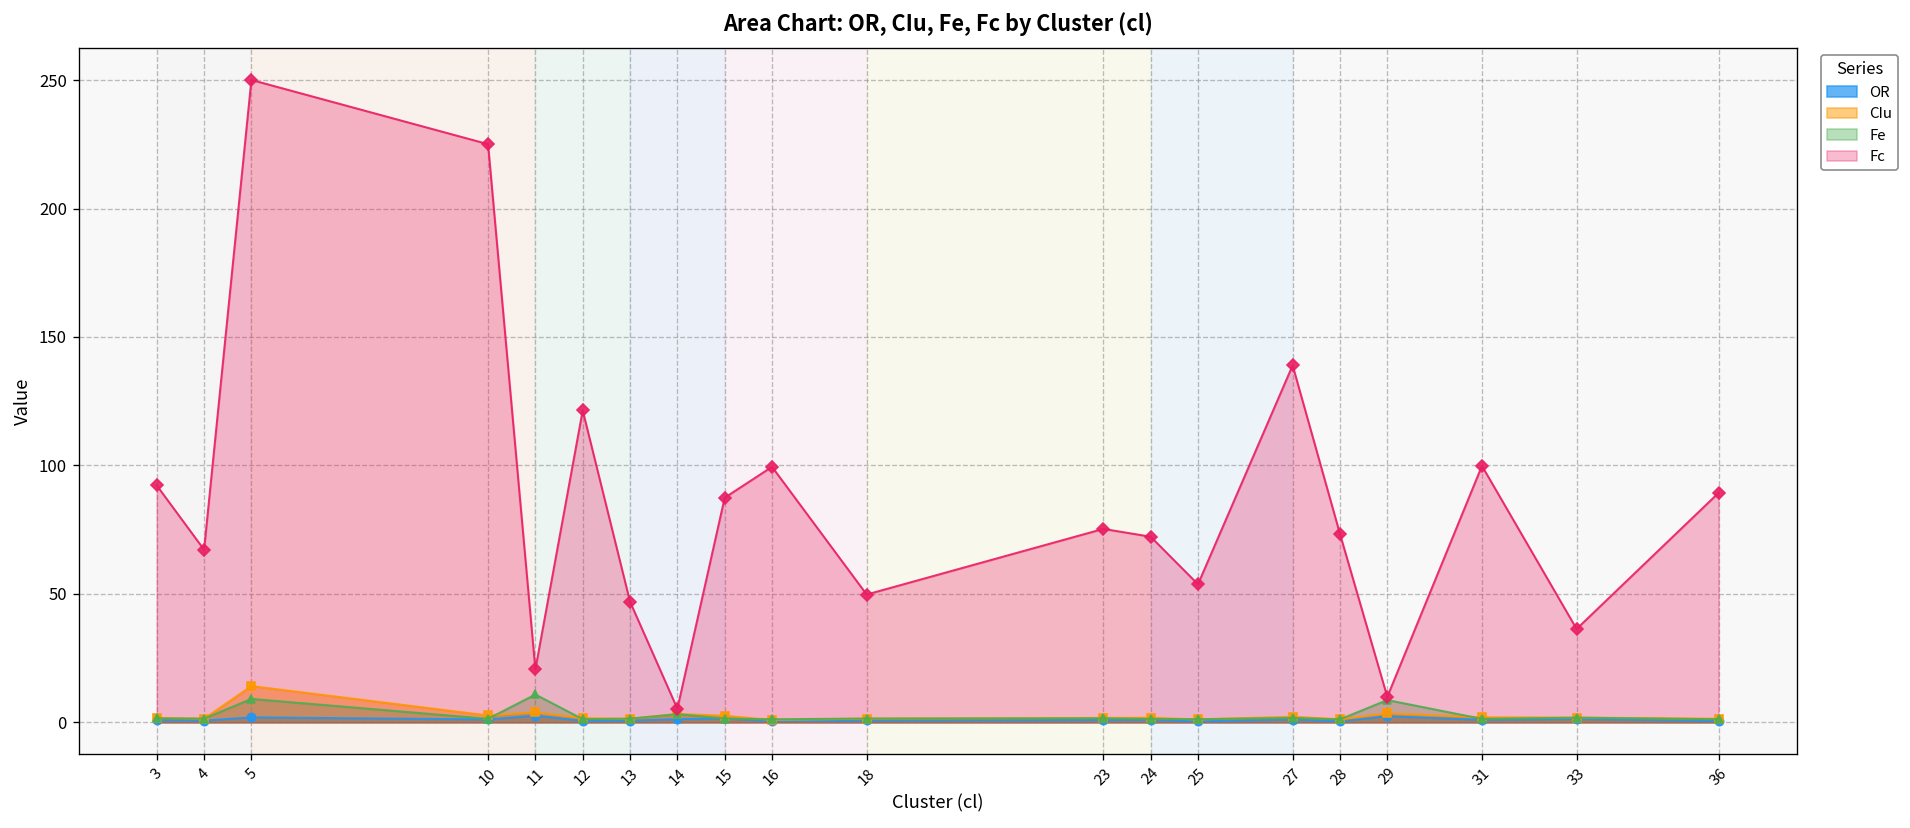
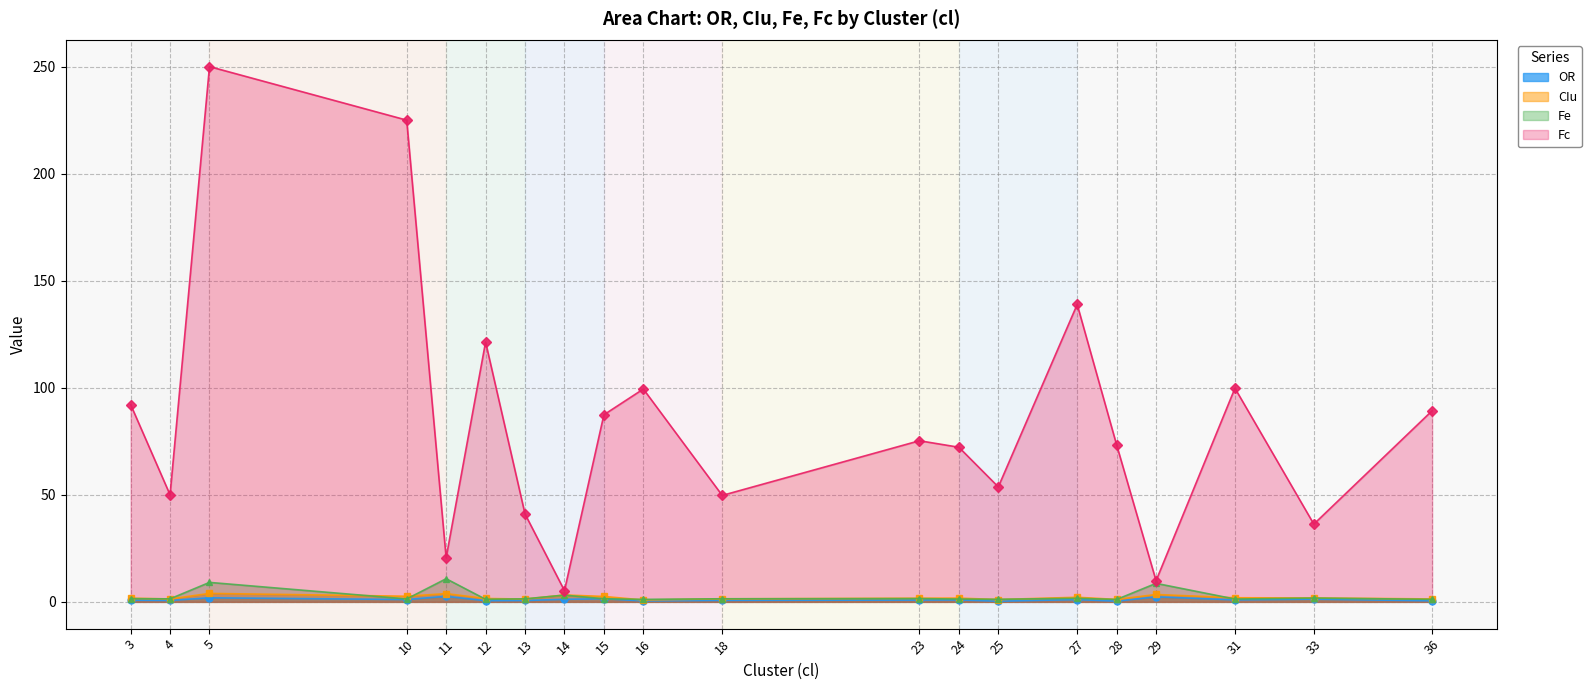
Fc, 4: 67 -> 50
CIu, 5: 14 -> 4
Fc, 13: 47 -> 41
